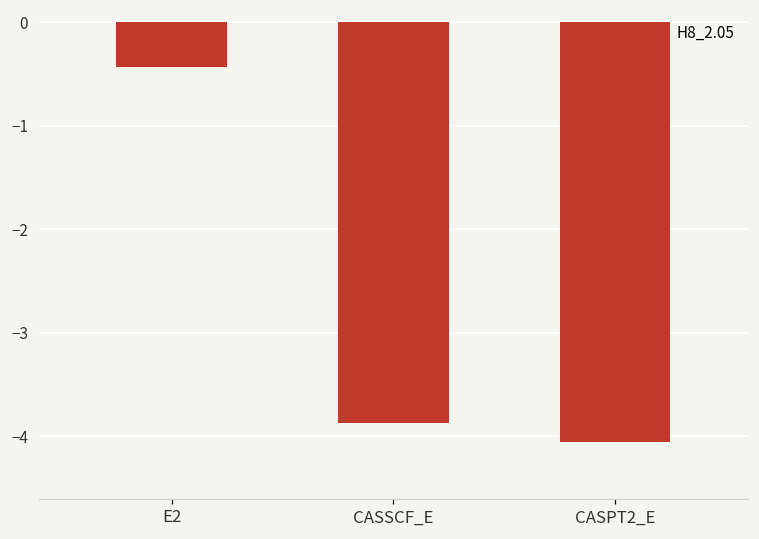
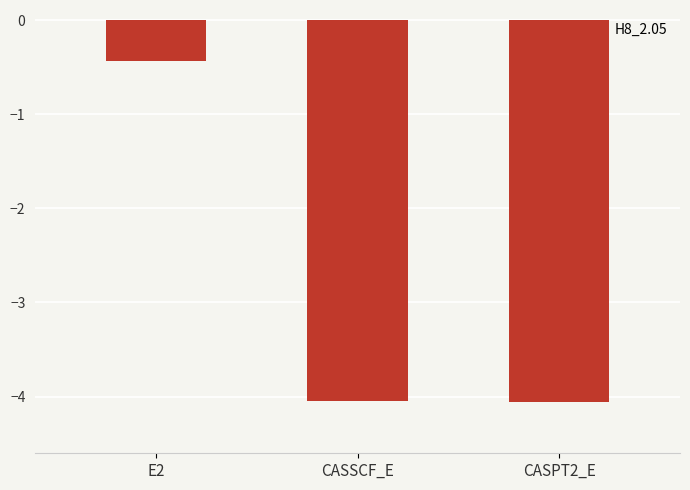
CASSCF_E: -3.9 -> -4.0
